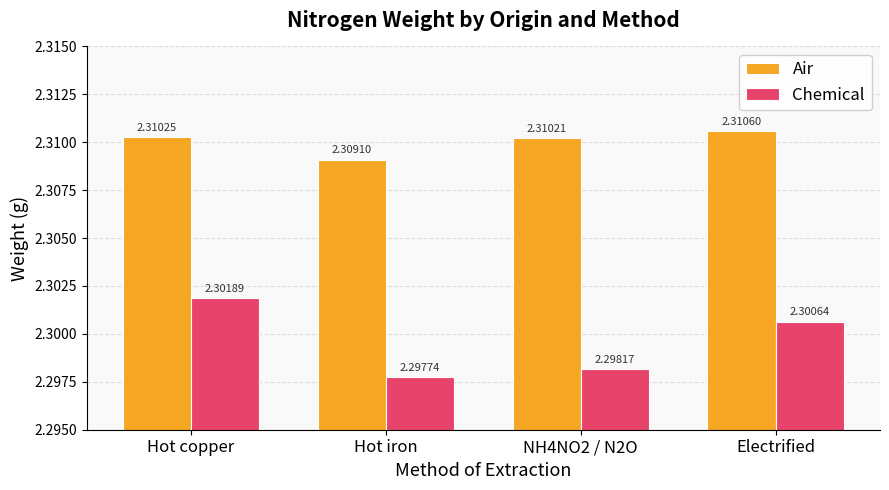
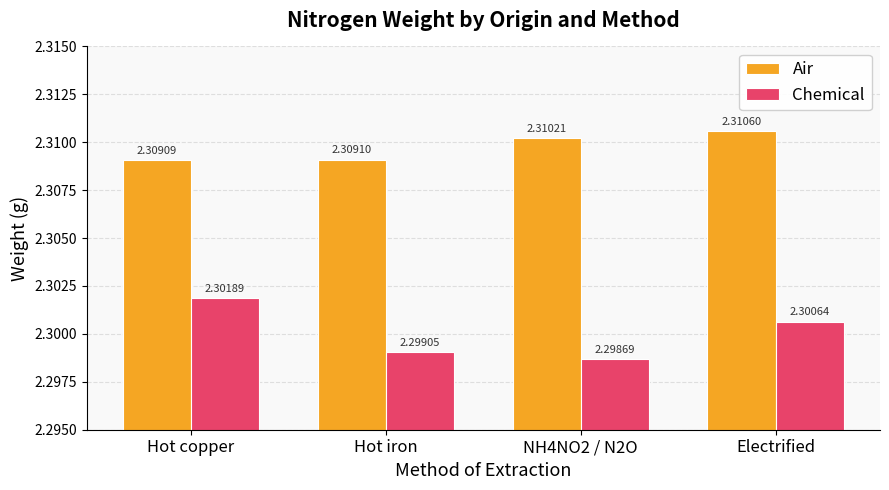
Air, Hot copper: 2.31025 -> 2.30909
Chemical, Hot iron: 2.29774 -> 2.29905
Chemical, NH4NO2 / N2O: 2.29817 -> 2.29869
